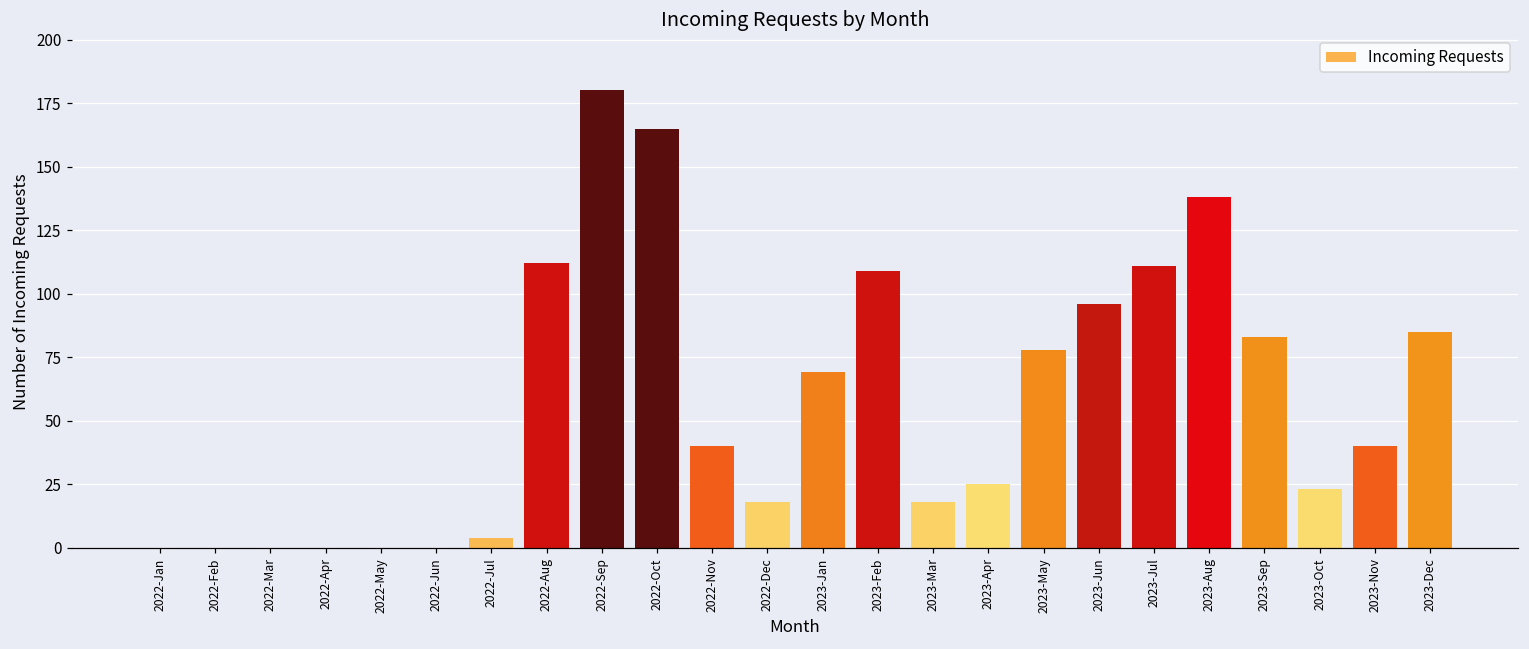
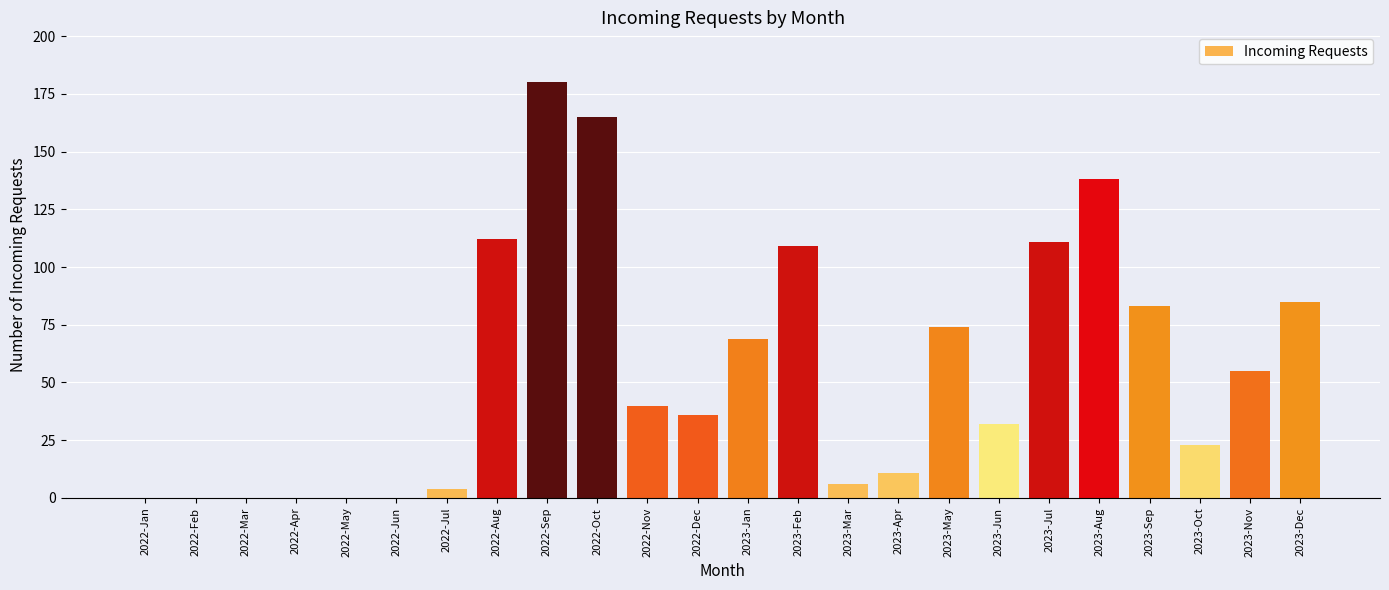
2022-Dec: 18 -> 36
2023-Mar: 18 -> 6
2023-Apr: 25 -> 11
2023-May: 78 -> 74
2023-Jun: 96 -> 32
2023-Nov: 40 -> 55
